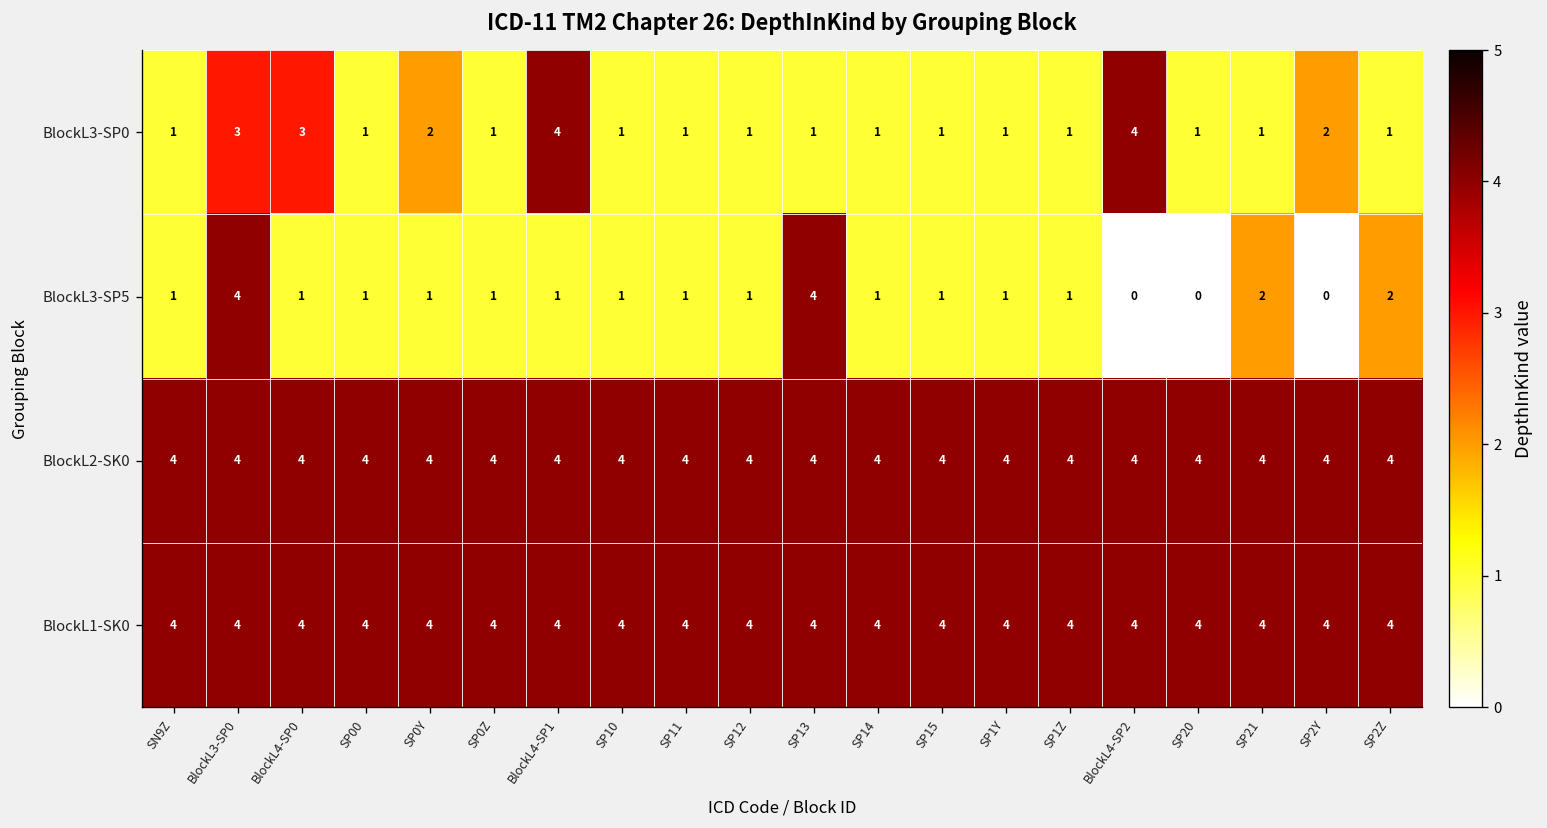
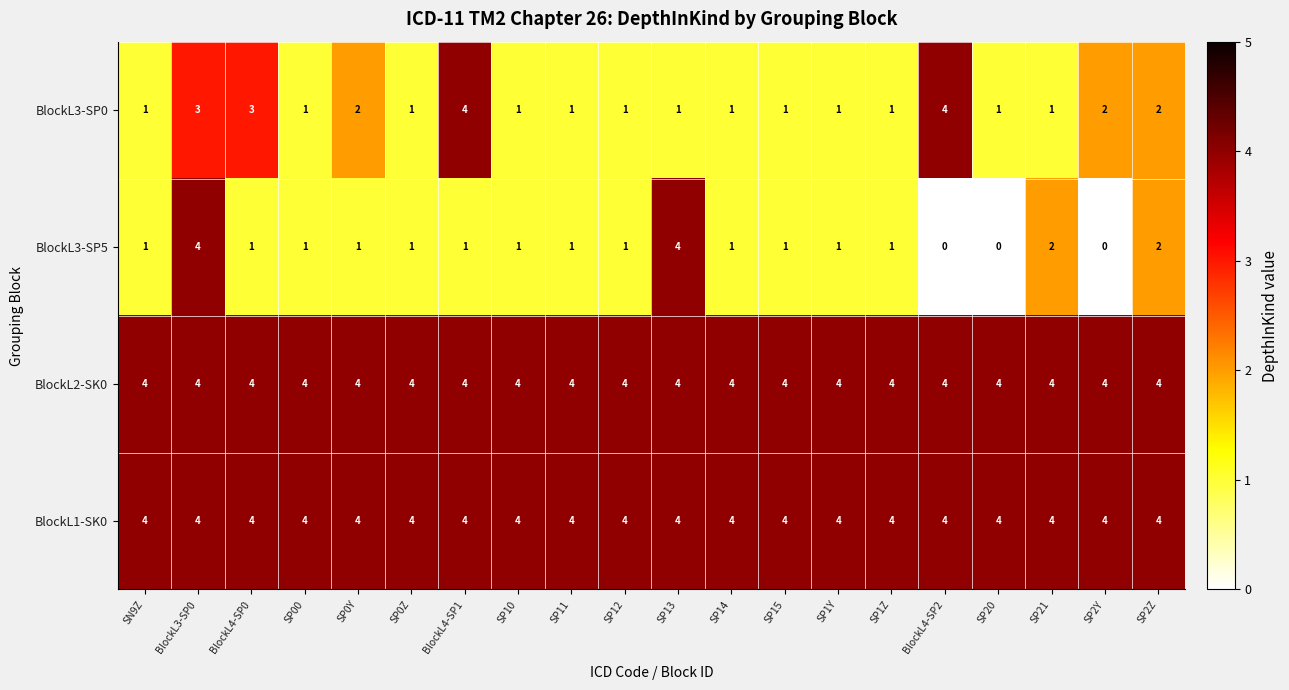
BlockL3-SP0, SP2Z: 1 -> 2
